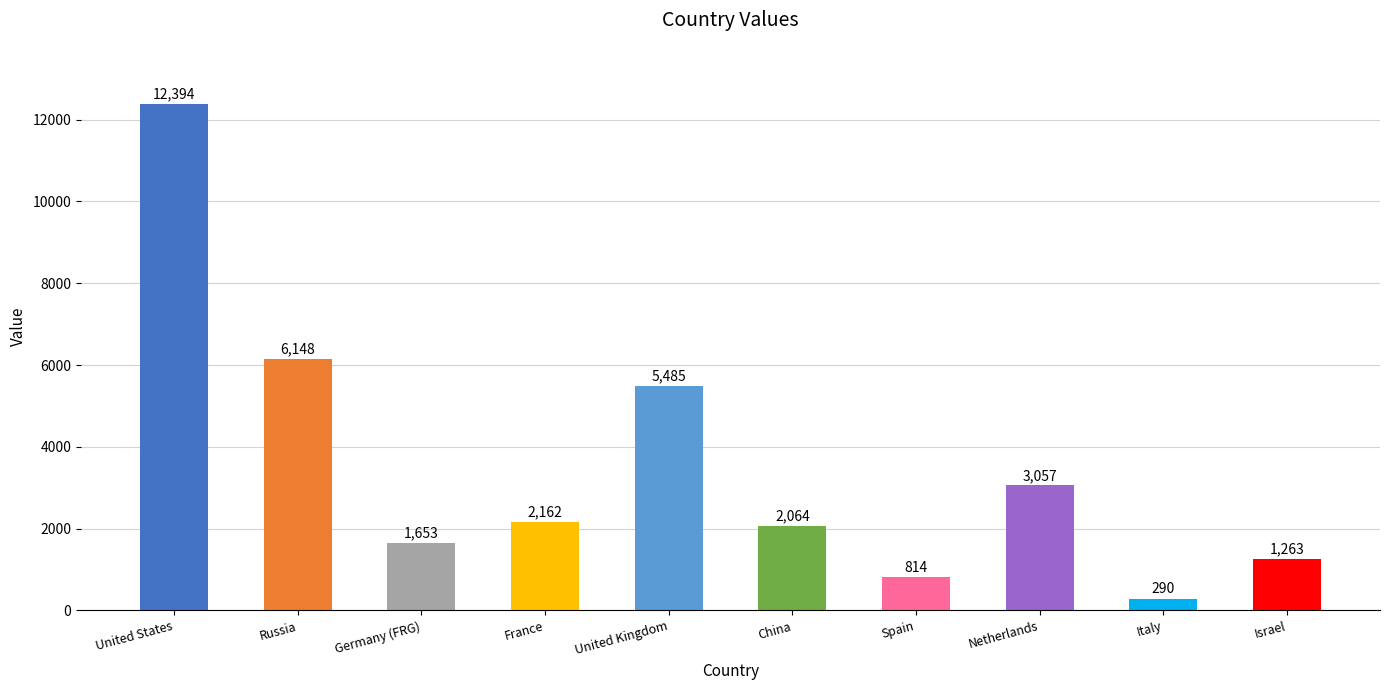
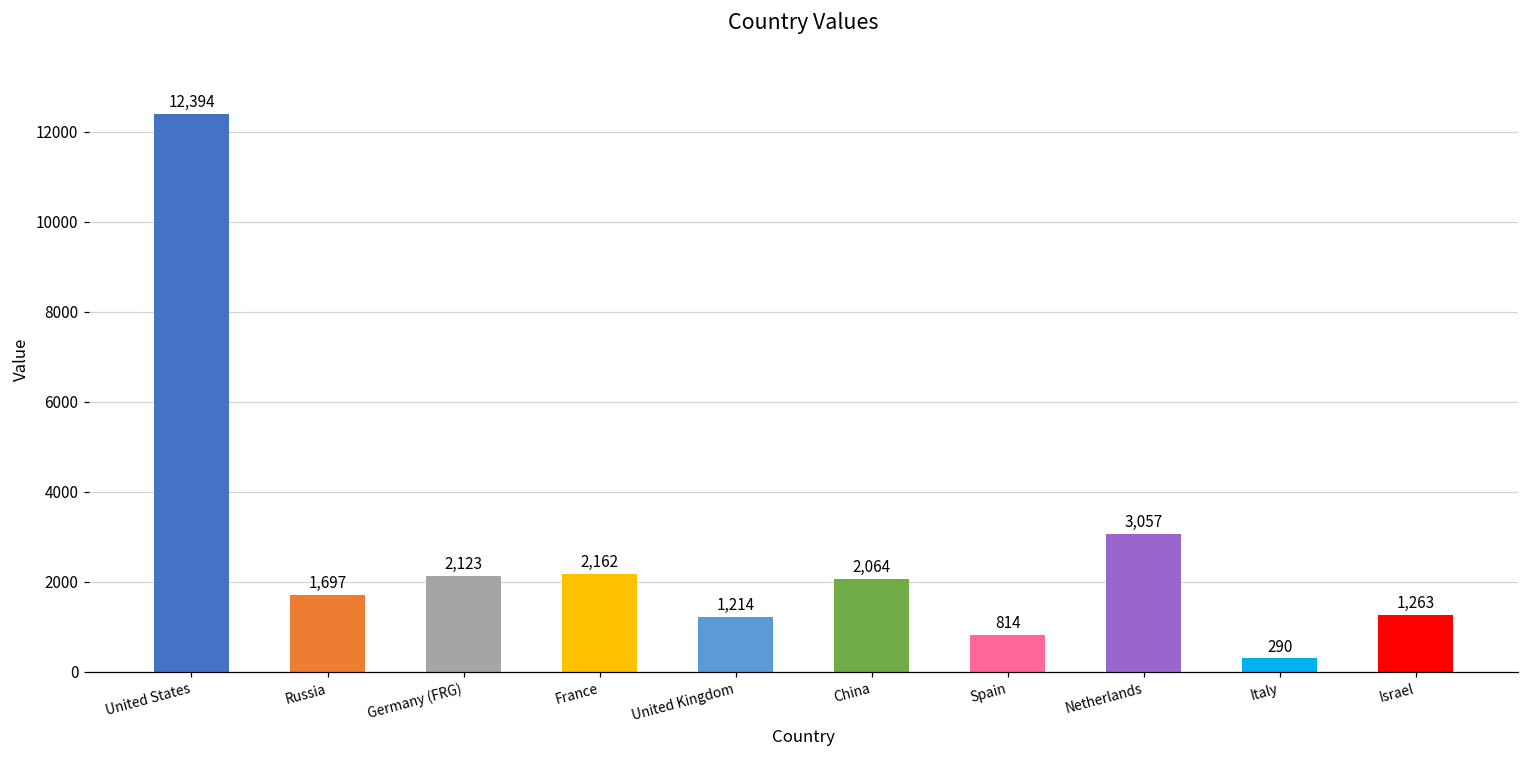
Russia: 6,148 -> 1,697
Germany (FRG): 1,653 -> 2,123
United Kingdom: 5,485 -> 1,214
